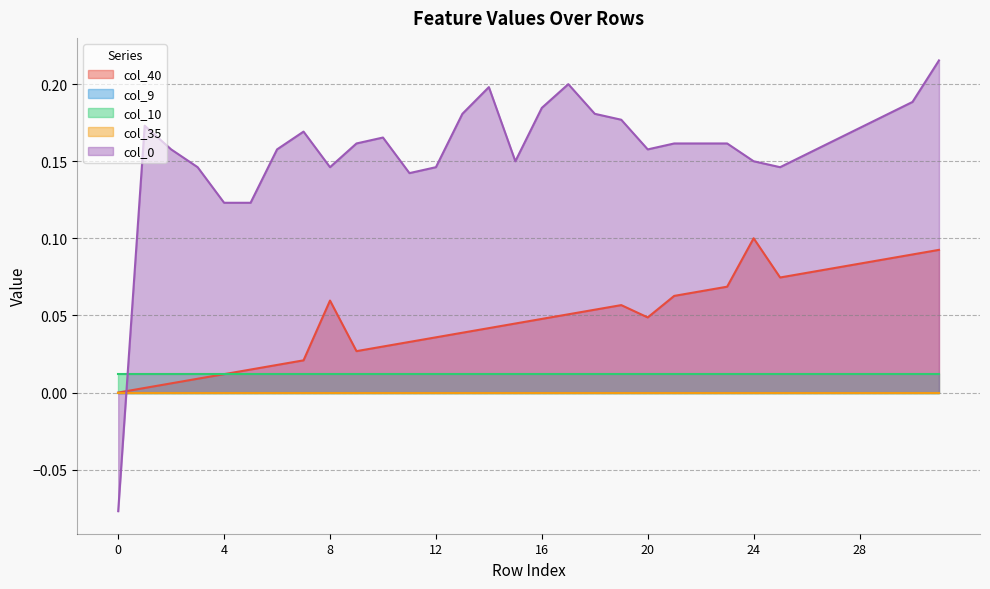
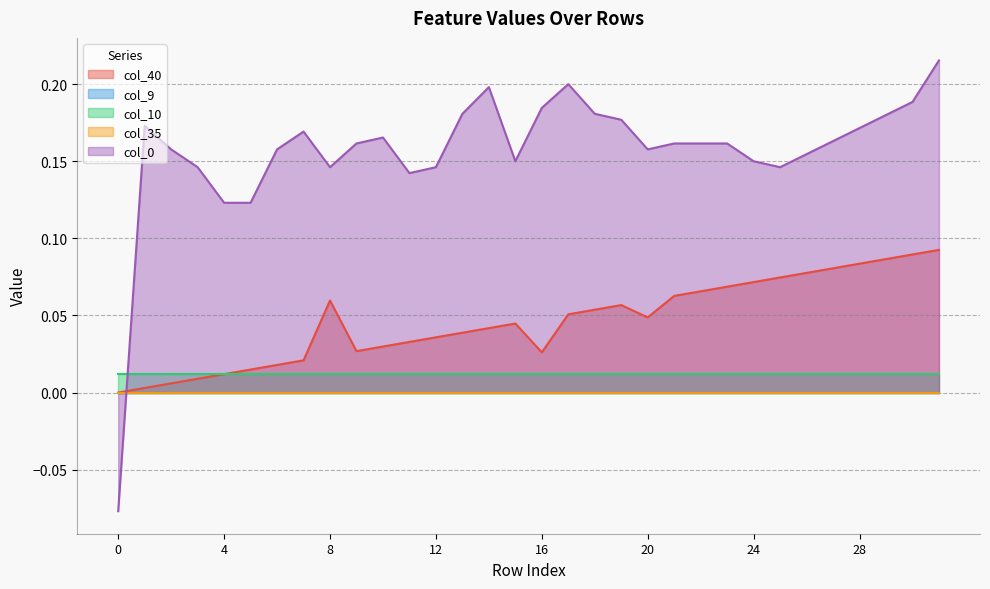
col_40, 16: 0.048 -> 0.026
col_40, 24: 0.100 -> 0.072
